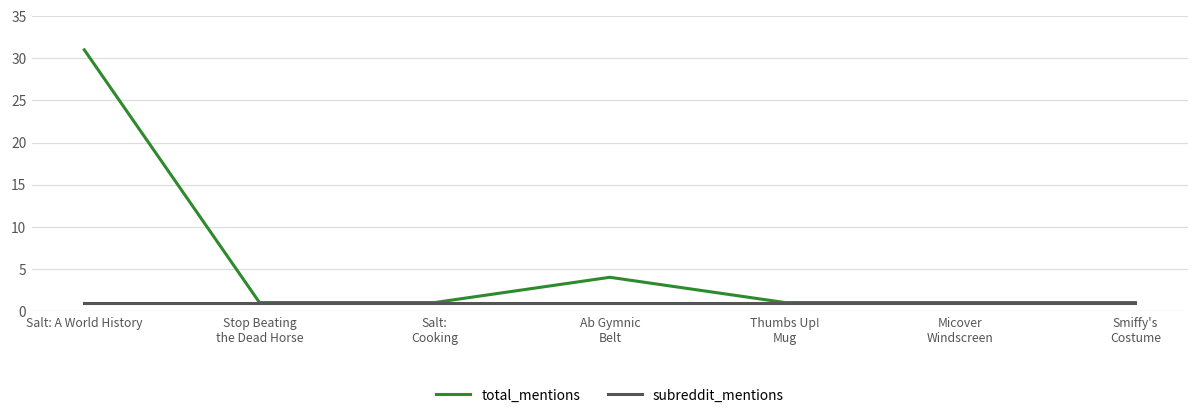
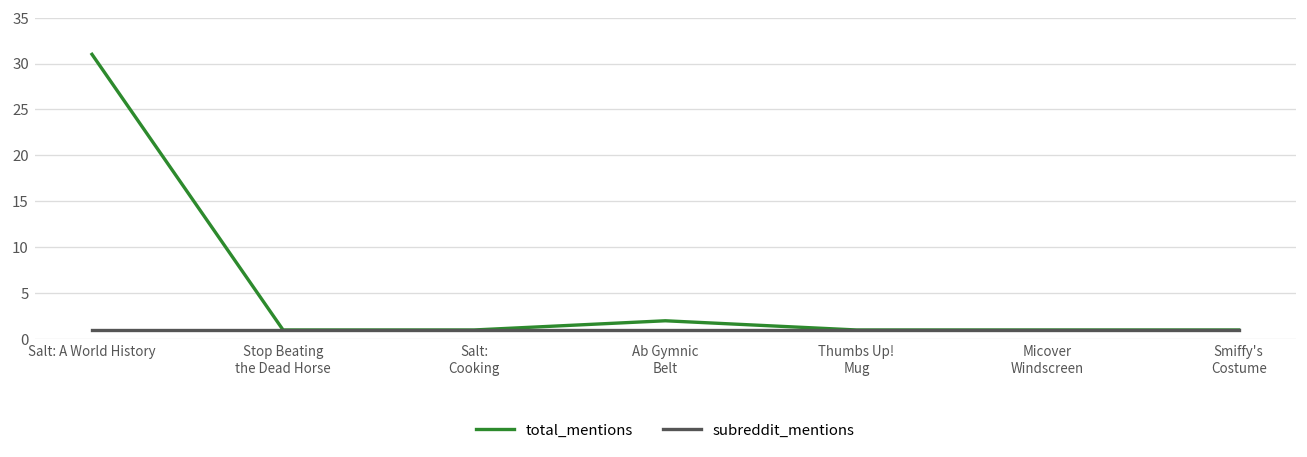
total_mentions, Ab Gymnic Belt: 4 -> 2
